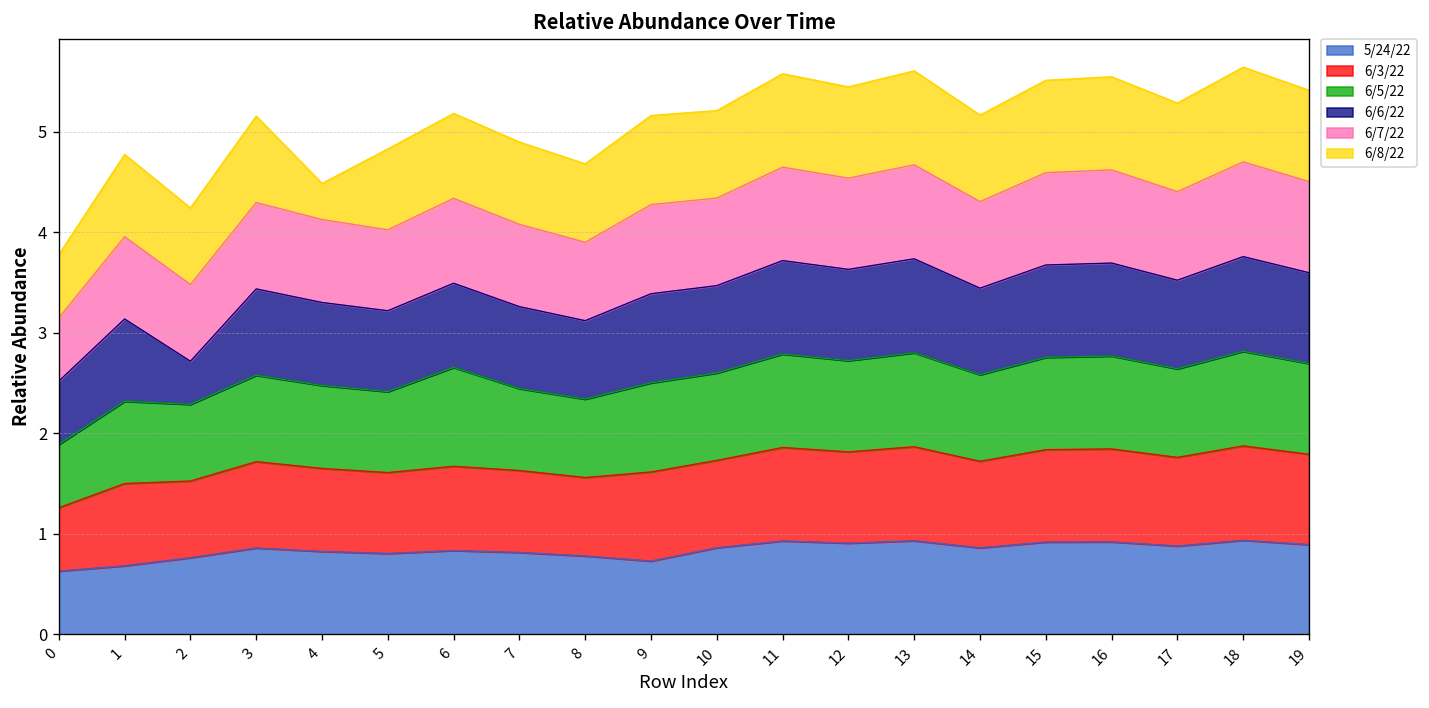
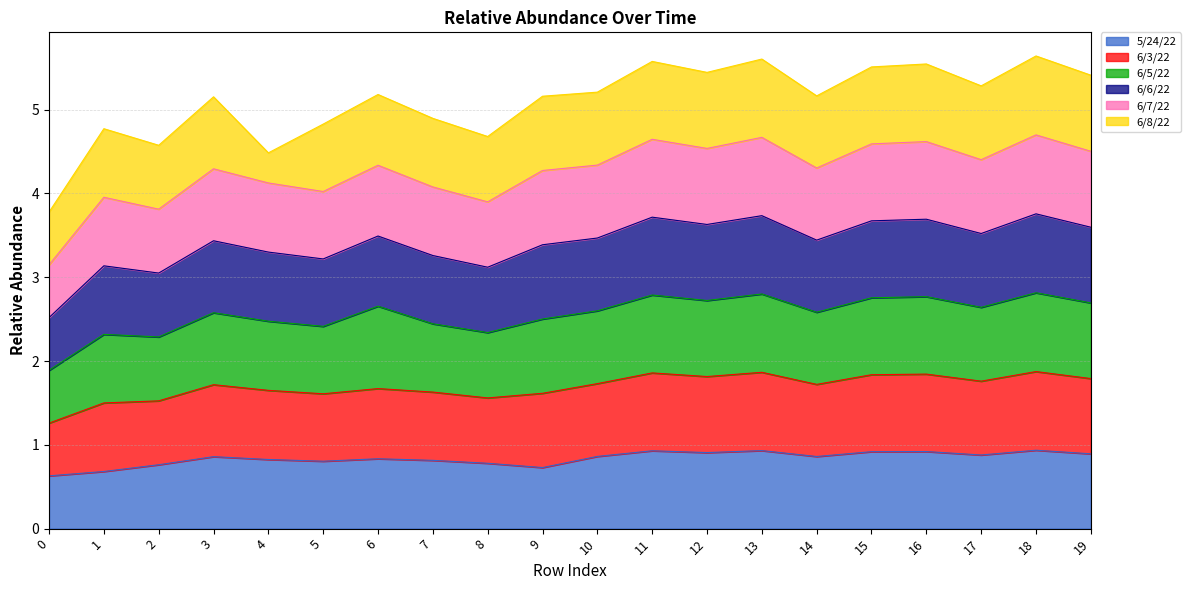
6/6/22, 2: 0.4 -> 0.8
